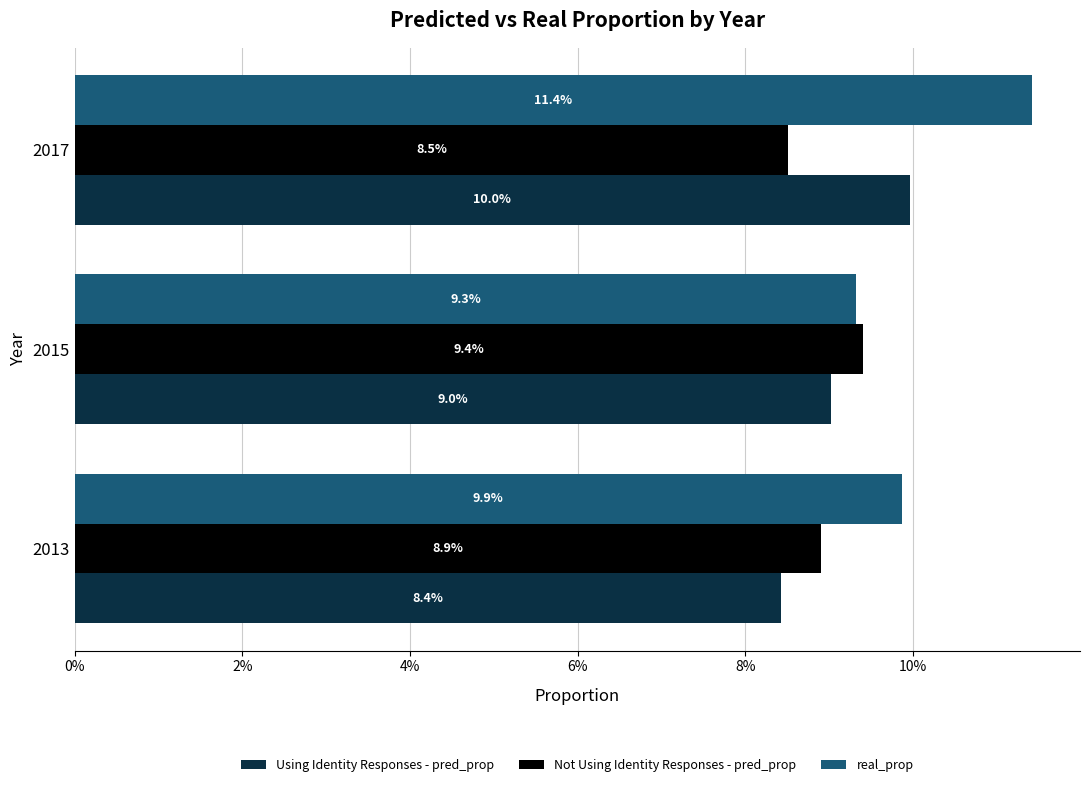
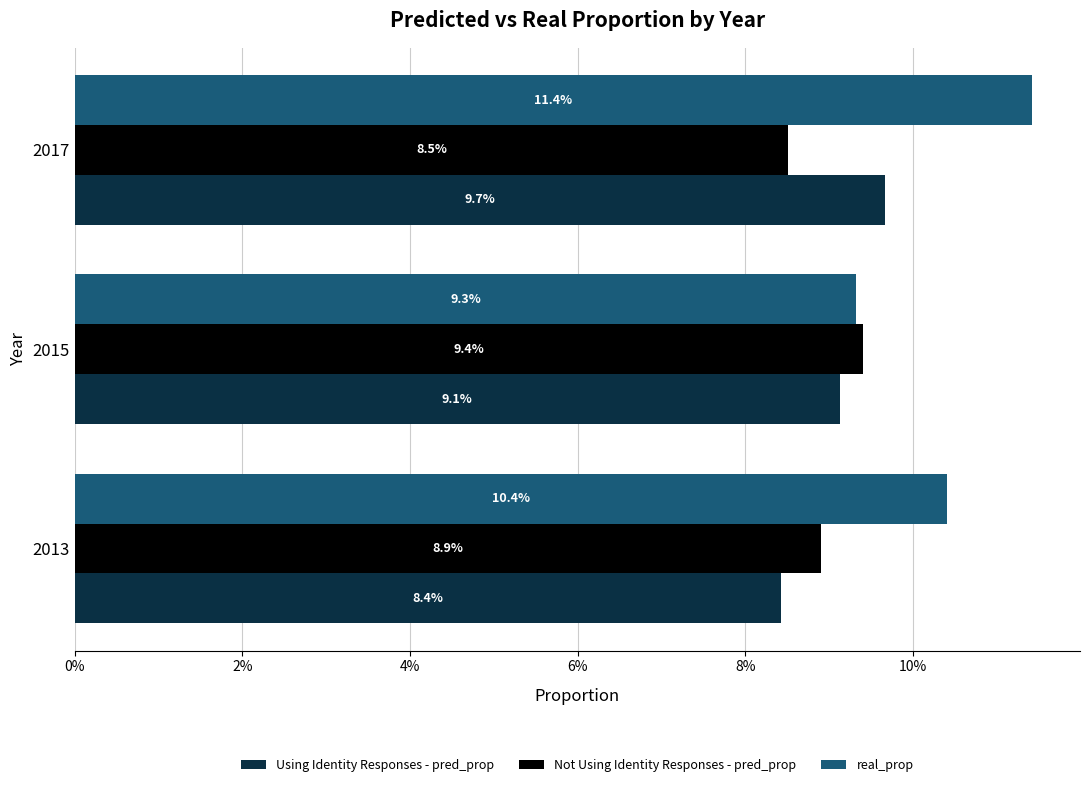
Using Identity Responses - pred_prop, 2017: 10.0% -> 9.7%
Using Identity Responses - pred_prop, 2015: 9.0% -> 9.1%
real_prop, 2013: 9.9% -> 10.4%
